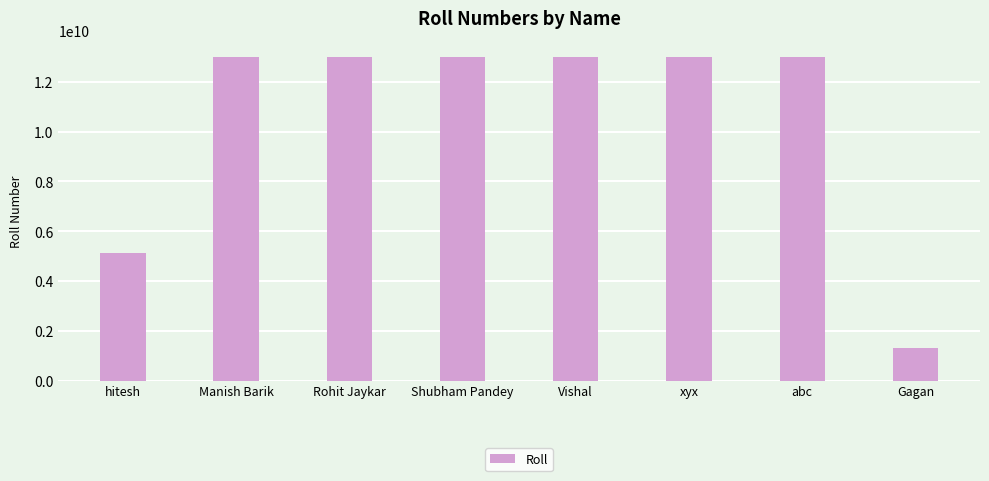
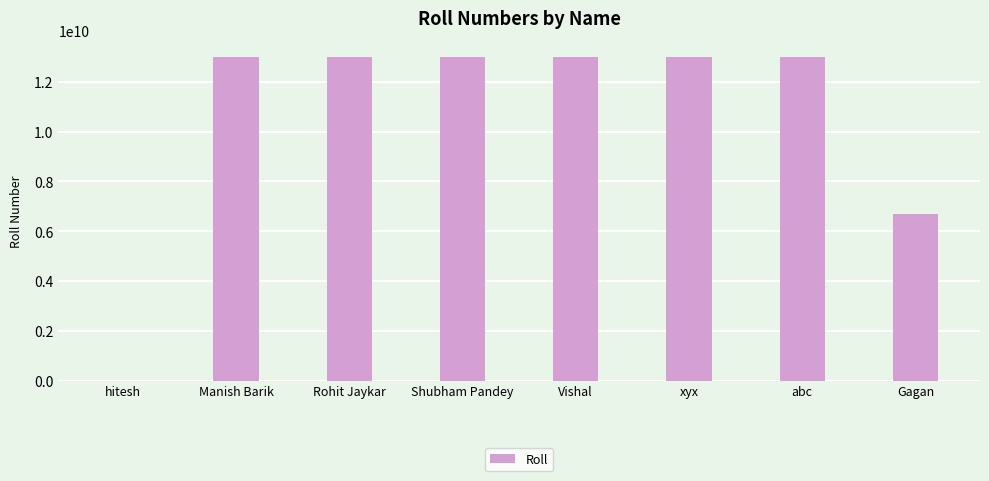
hitesh: 5100000000 -> 0
Gagan: 1300000000 -> 6700000000
